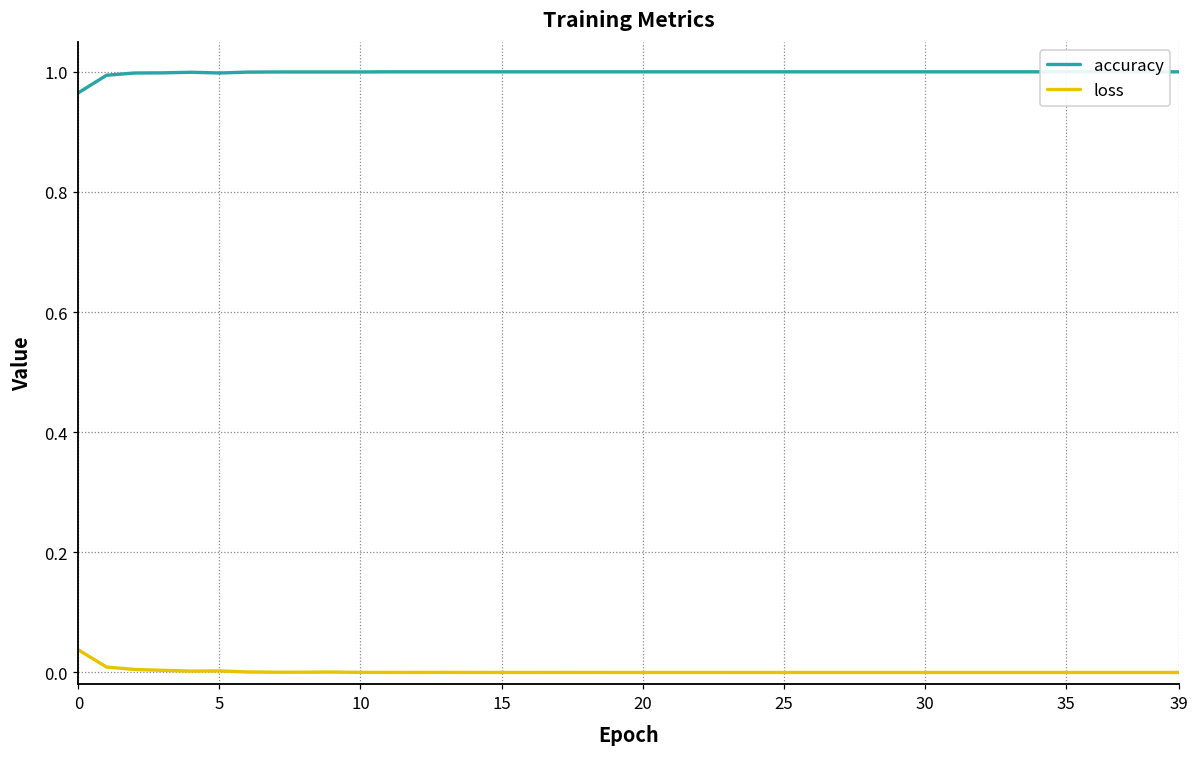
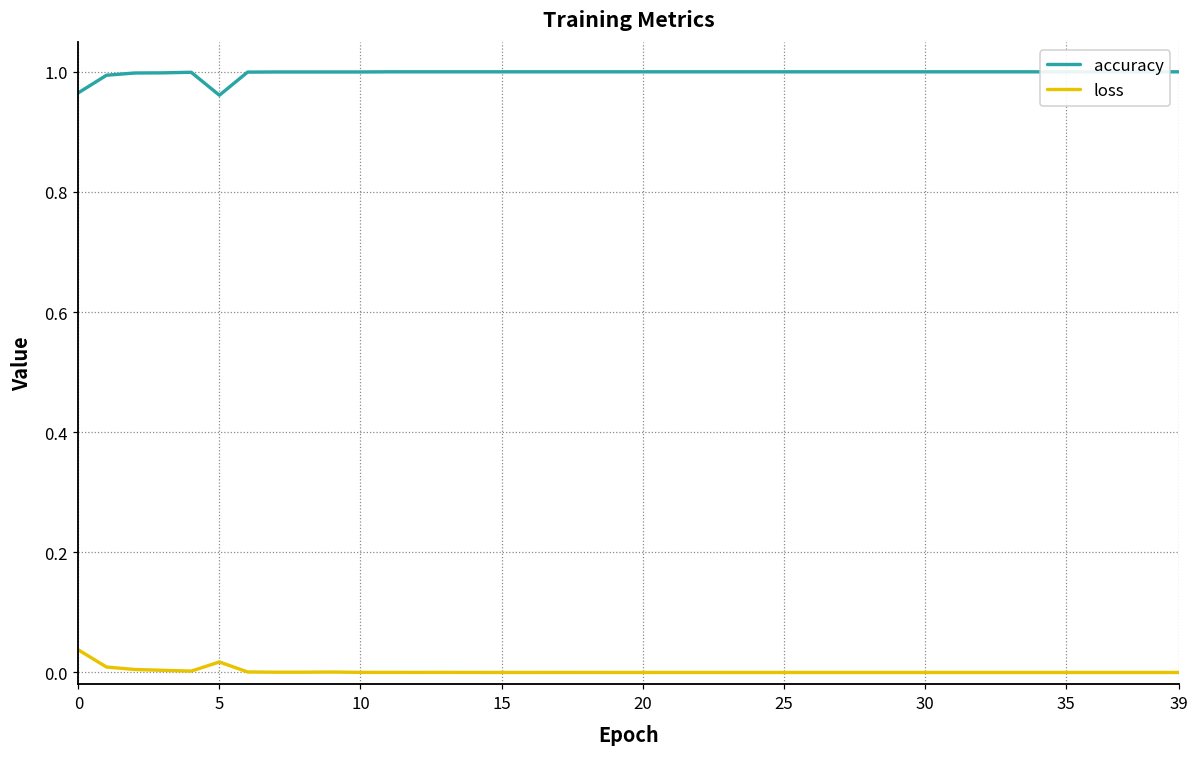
accuracy, 5: 1.00 -> 0.96
loss, 5: 0.00 -> 0.02
